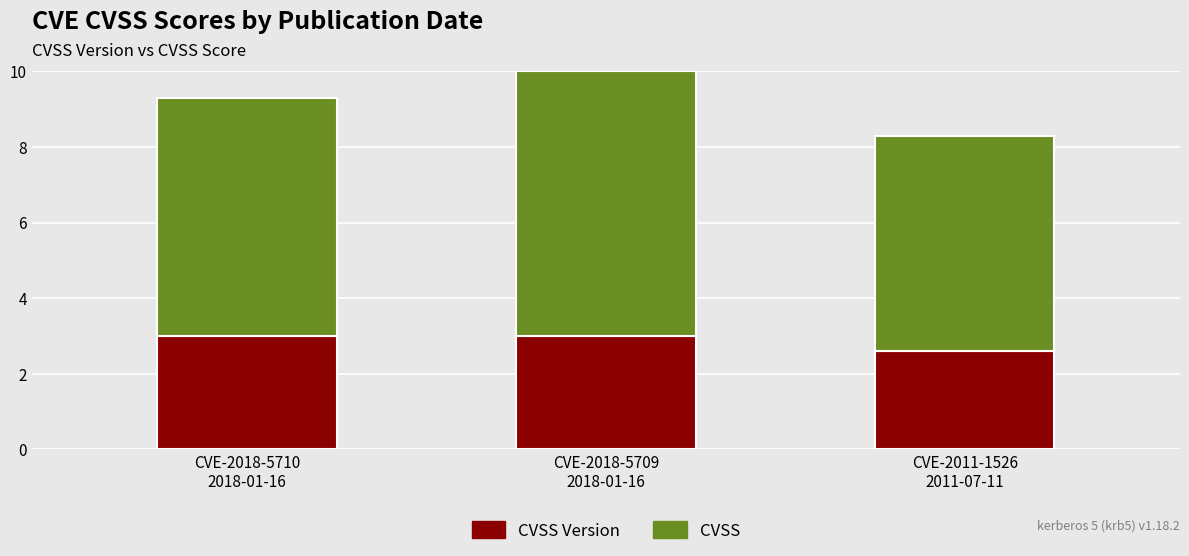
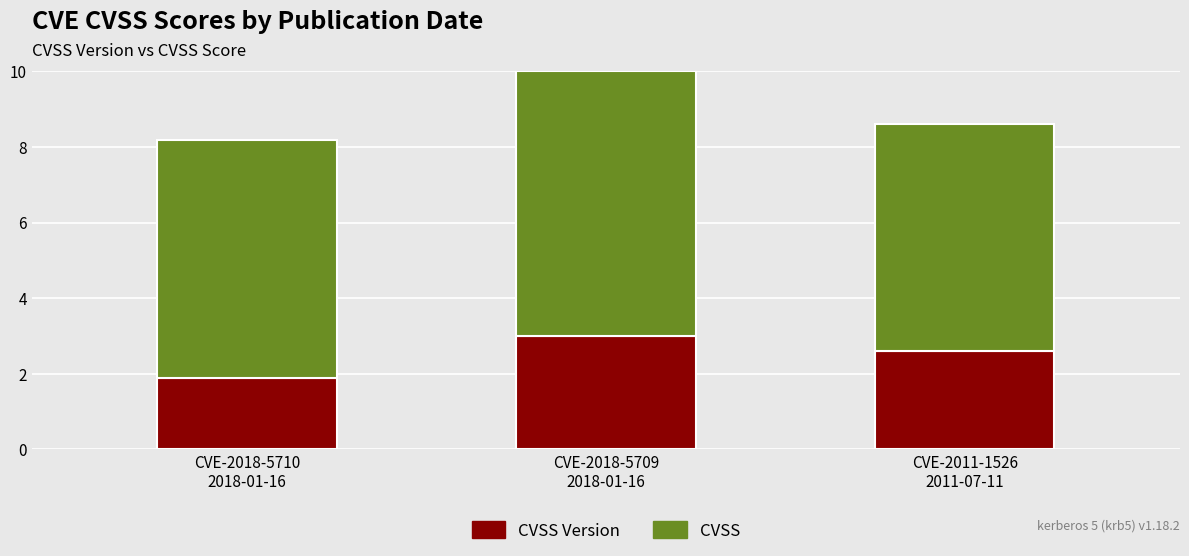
CVSS Version, CVE-2018-5710 2018-01-16: 3.0 -> 1.9
CVSS, CVE-2011-1526 2011-07-11: 5.7 -> 6.0
